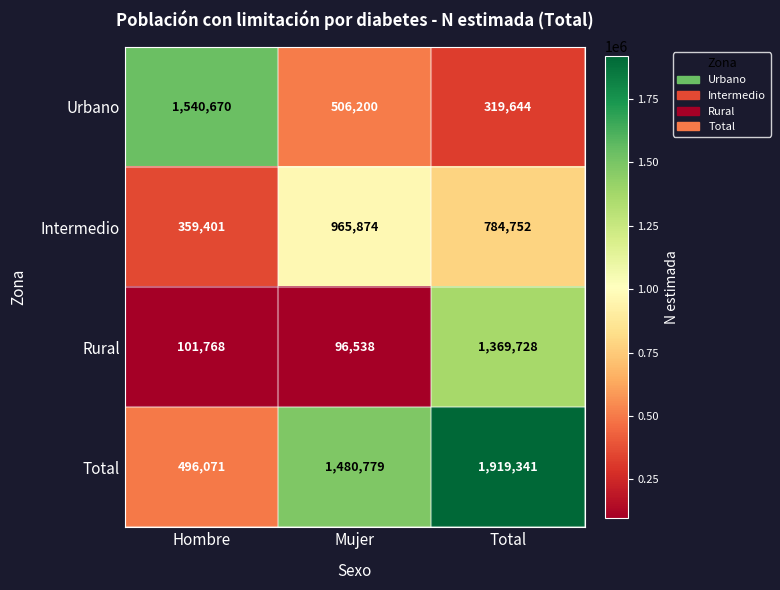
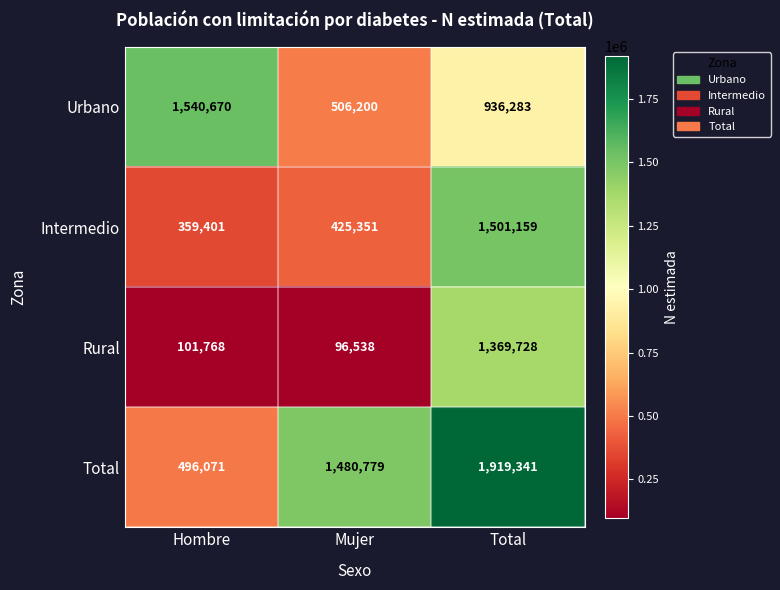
Urbano, Total: 319,644 -> 936,283
Intermedio, Mujer: 965,874 -> 425,351
Intermedio, Total: 784,752 -> 1,501,159
